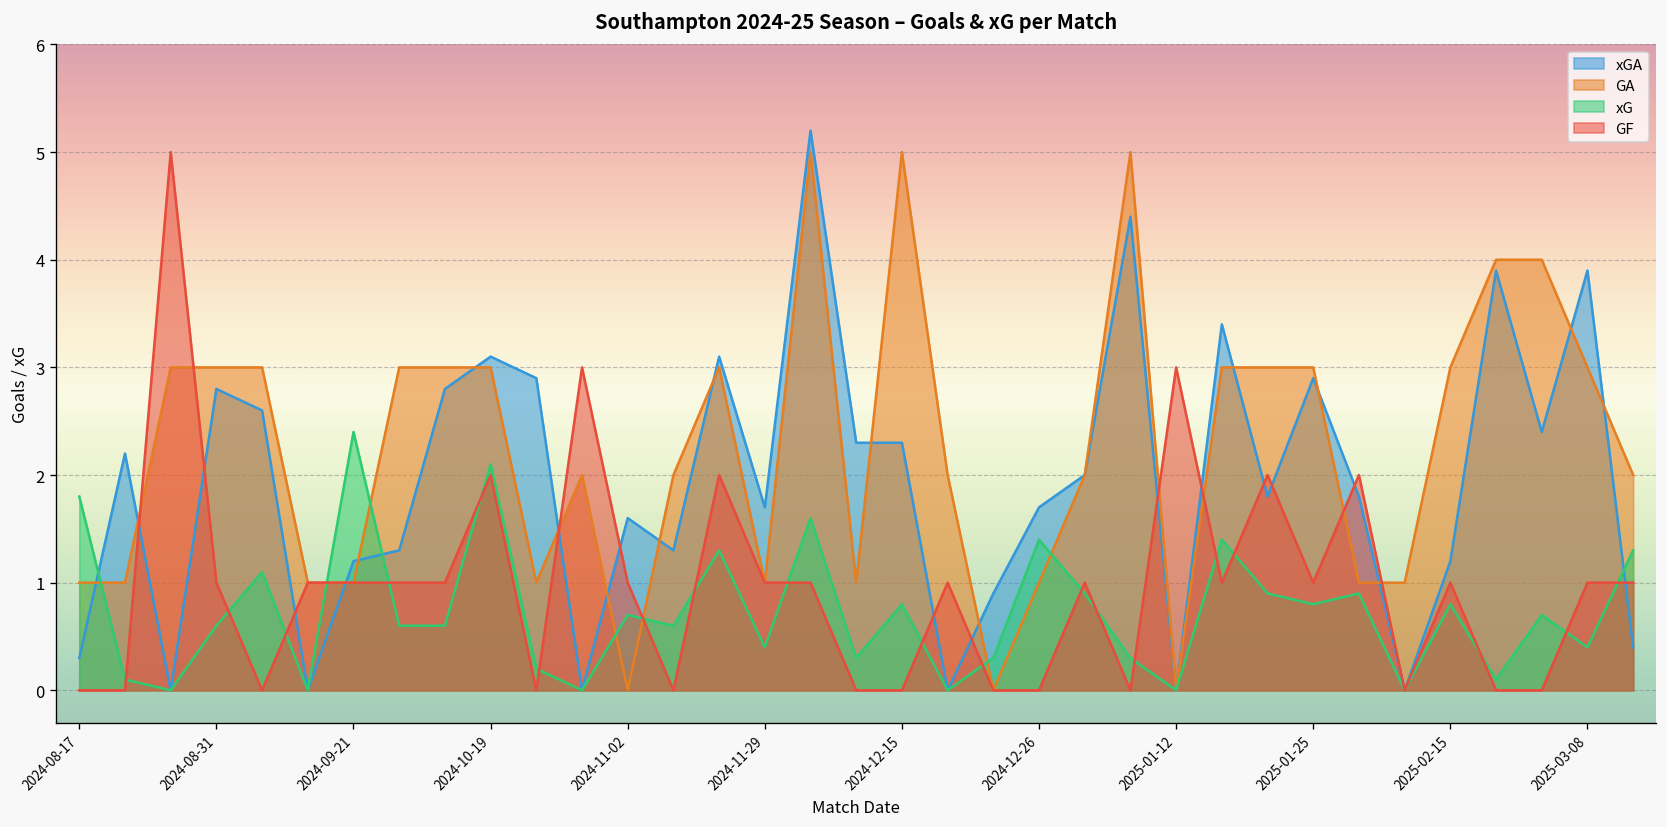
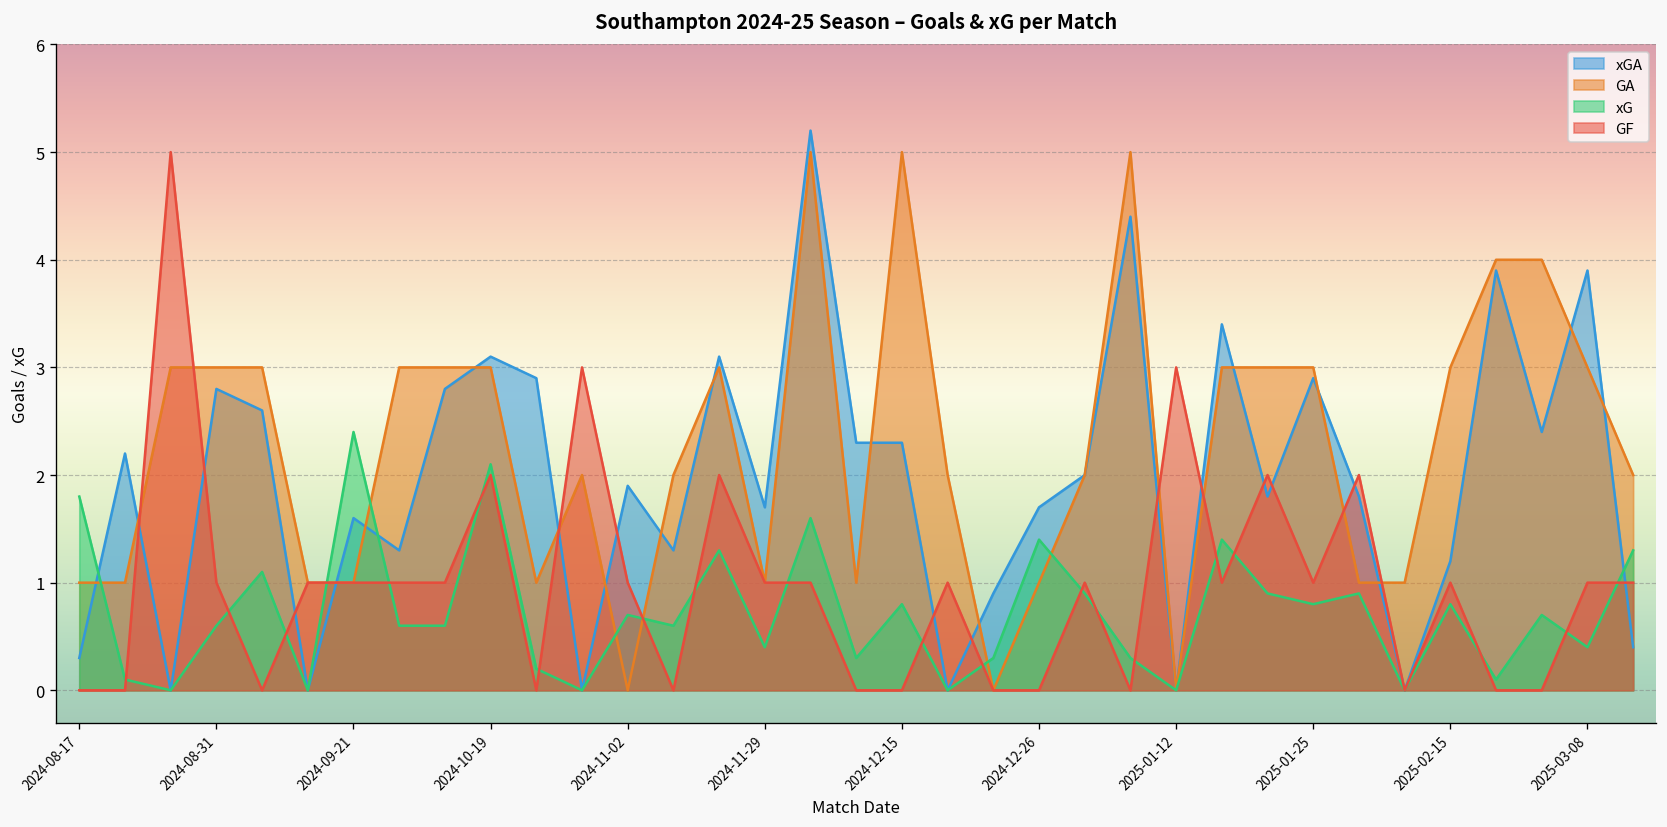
xGA, 2024-09-21: 1.2 -> 1.6
xGA, 2024-11-02: 1.6 -> 1.9
